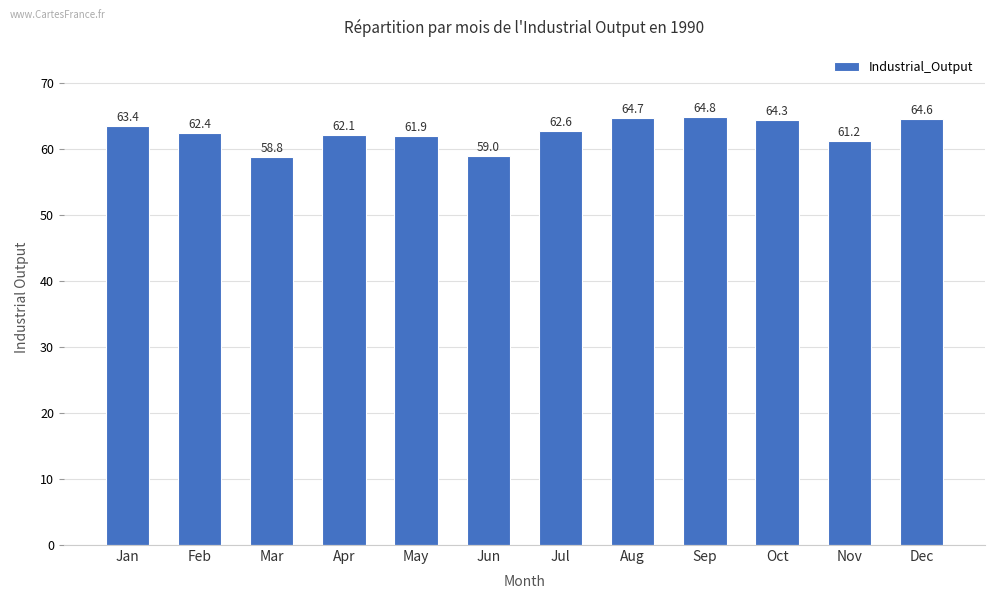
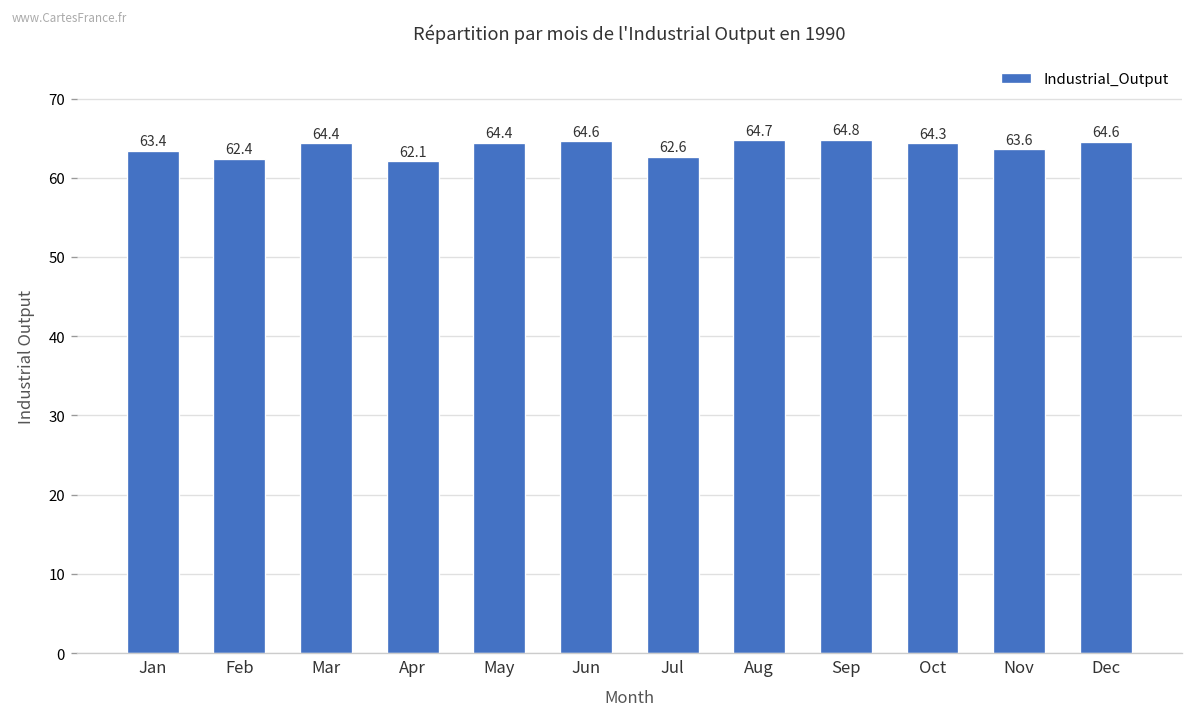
Mar: 58.8 -> 64.4
May: 61.9 -> 64.4
Jun: 59.0 -> 64.6
Nov: 61.2 -> 63.6
